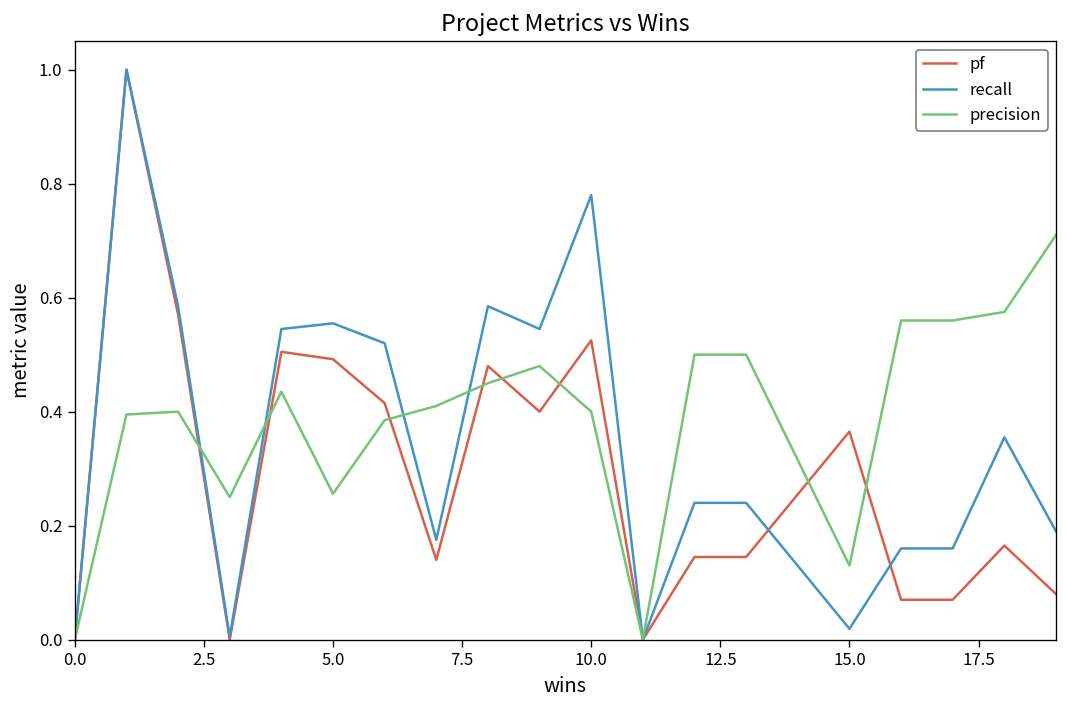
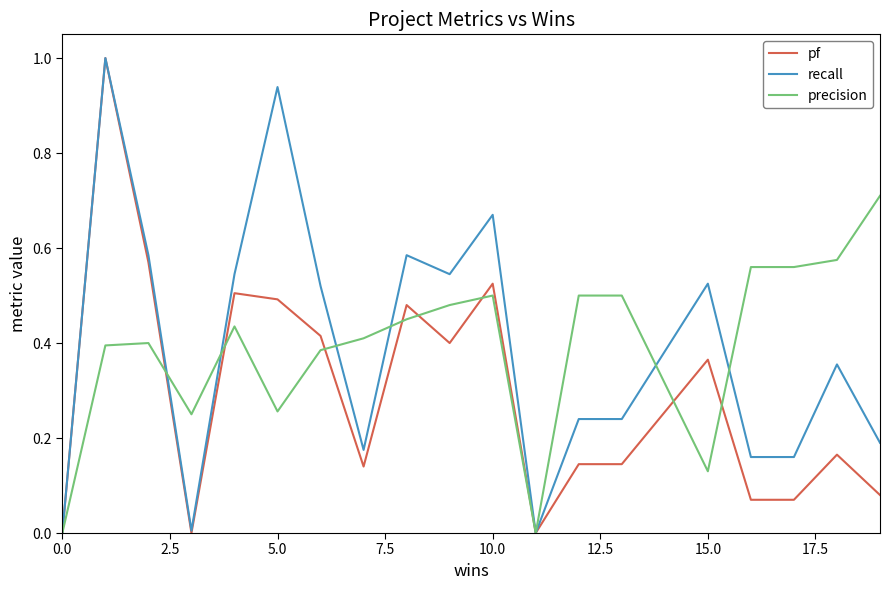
recall, 5.0: 0.56 -> 0.94
recall, 10.0: 0.78 -> 0.67
precision, 10.0: 0.4 -> 0.5
recall, 15.0: 0.02 -> 0.53
